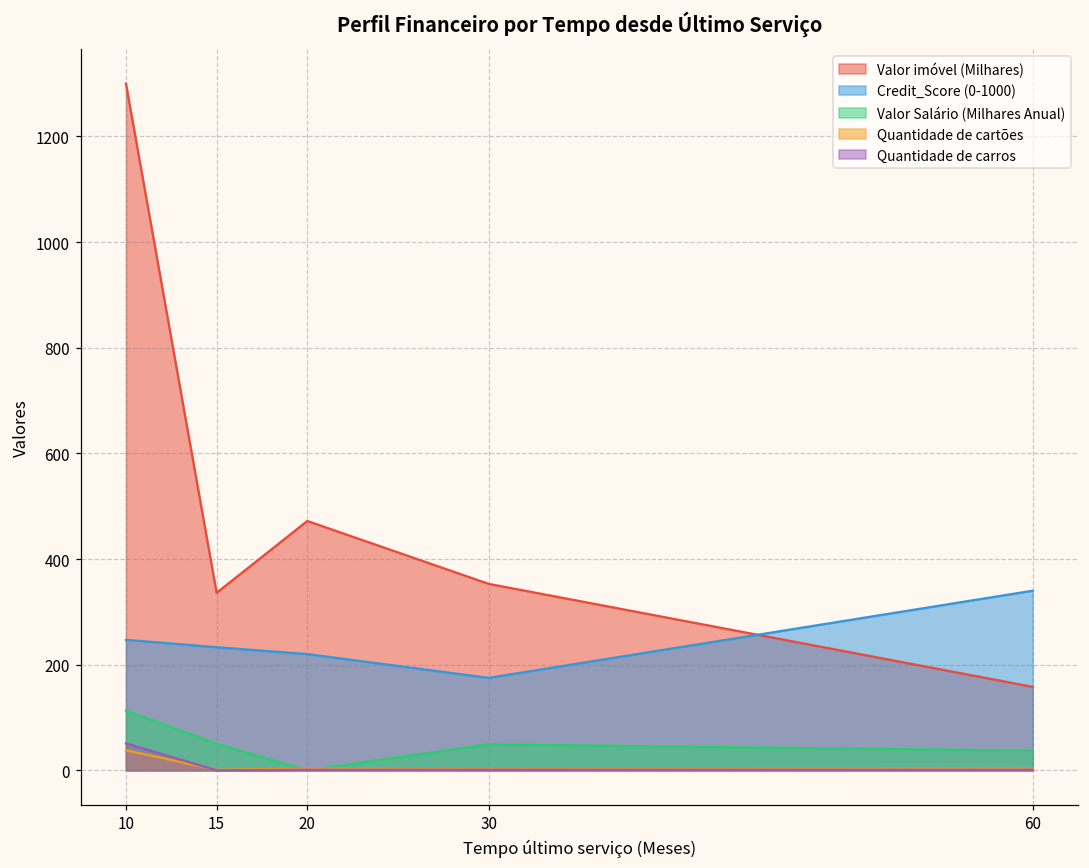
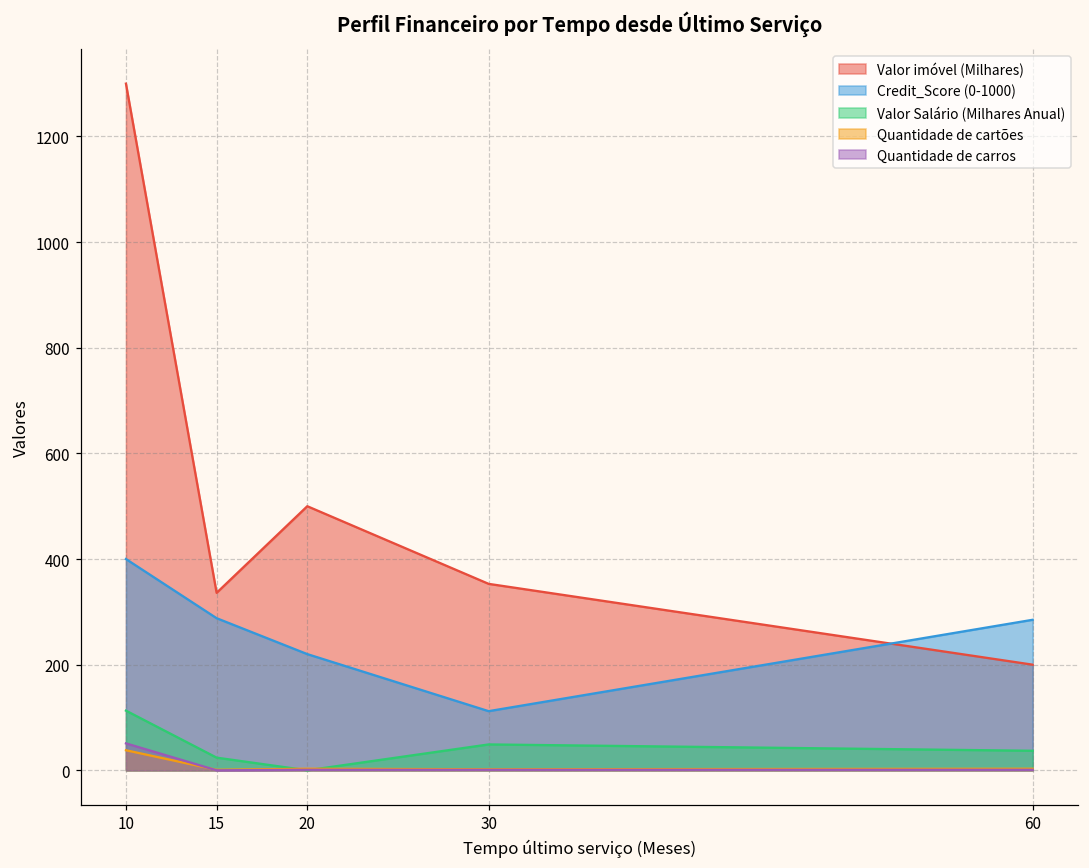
Credit_Score (0-1000), 10: 250 -> 400
Credit_Score (0-1000), 15: 230 -> 290
Valor Salário (Milhares Anual), 15: 50 -> 20
Valor imóvel (Milhares), 20: 470 -> 500
Credit_Score (0-1000), 30: 180 -> 110
Valor imóvel (Milhares), 60: 160 -> 200
Credit_Score (0-1000), 60: 340 -> 290
